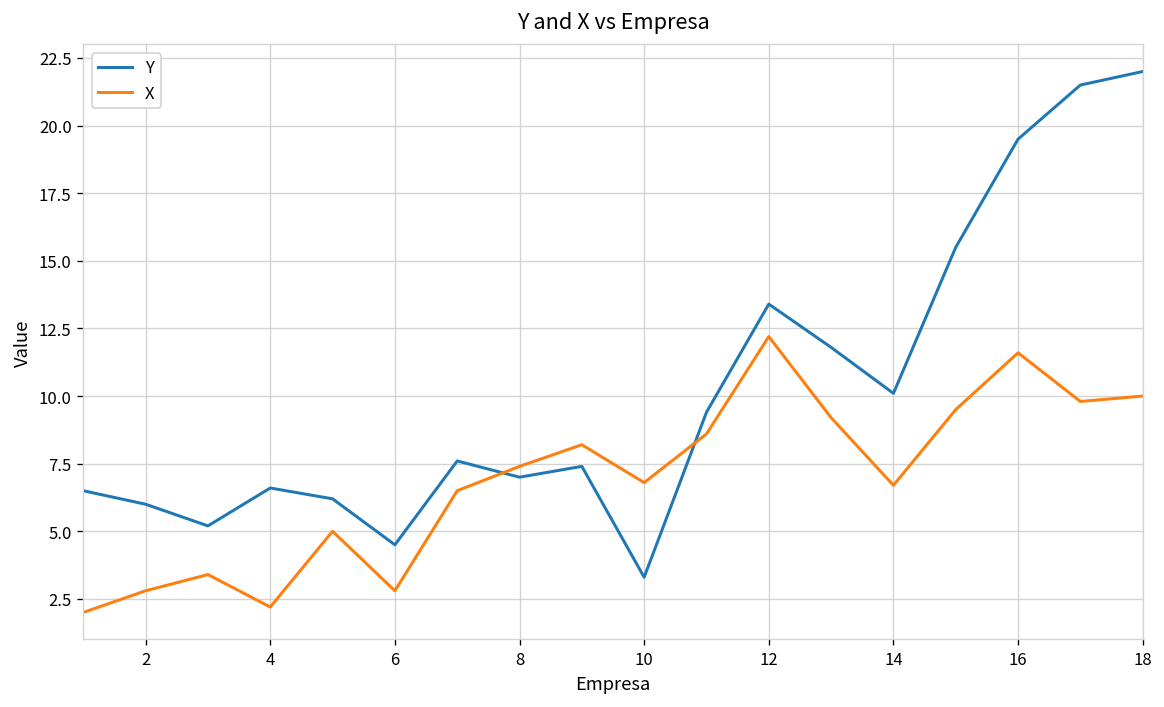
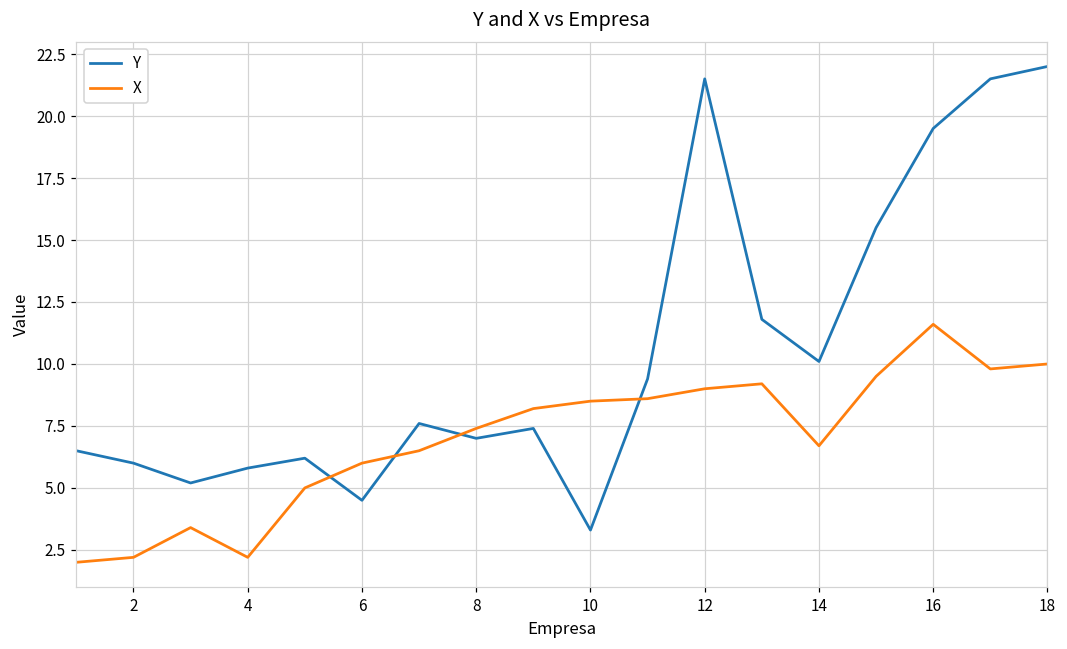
X, 2: 2.8 -> 2.2
Y, 4: 6.6 -> 5.8
X, 6: 2.8 -> 6.0
X, 10: 6.8 -> 8.5
Y, 12: 13.4 -> 21.5
X, 12: 12.2 -> 9.0
